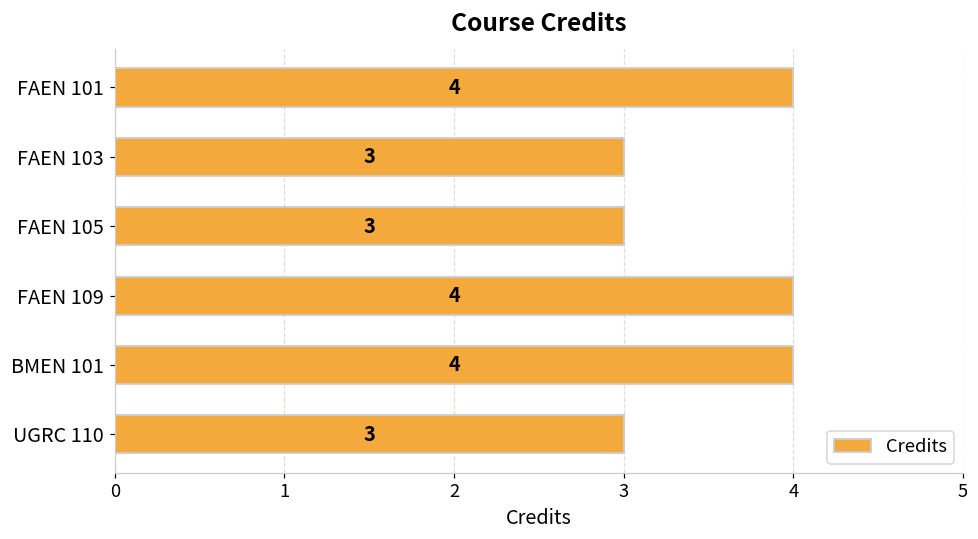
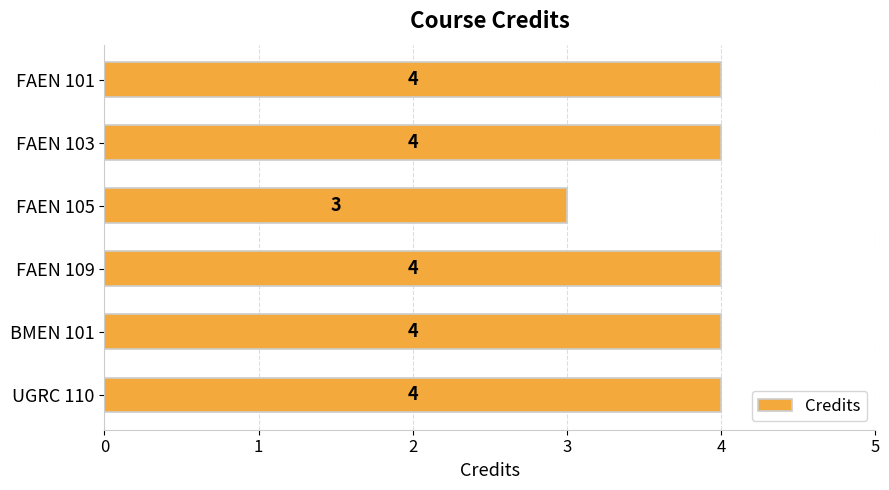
FAEN 103: 3 -> 4
UGRC 110: 3 -> 4
